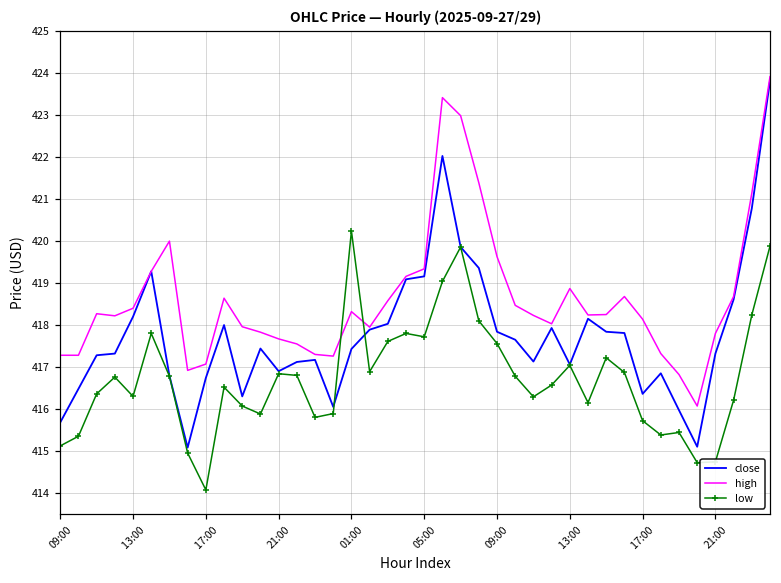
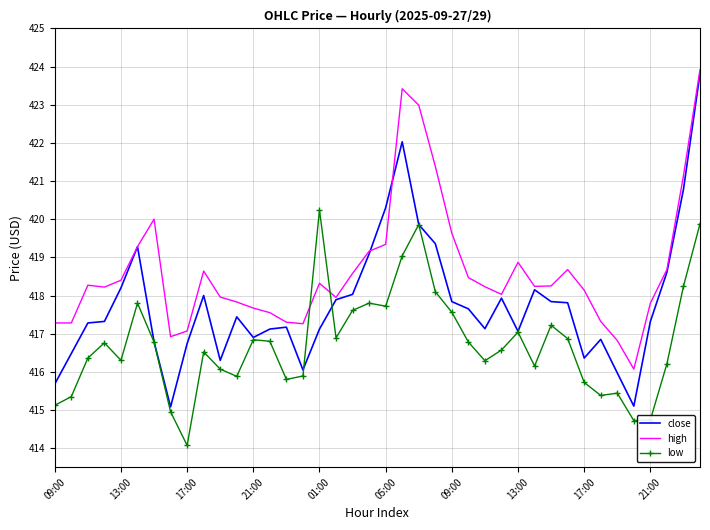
close, 01:00: 417.4 -> 417.1
close, 05:00: 419.2 -> 420.3
